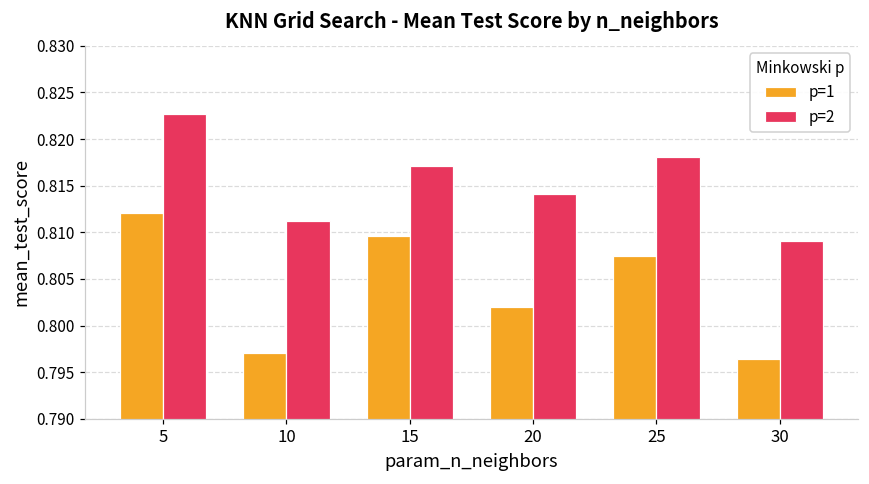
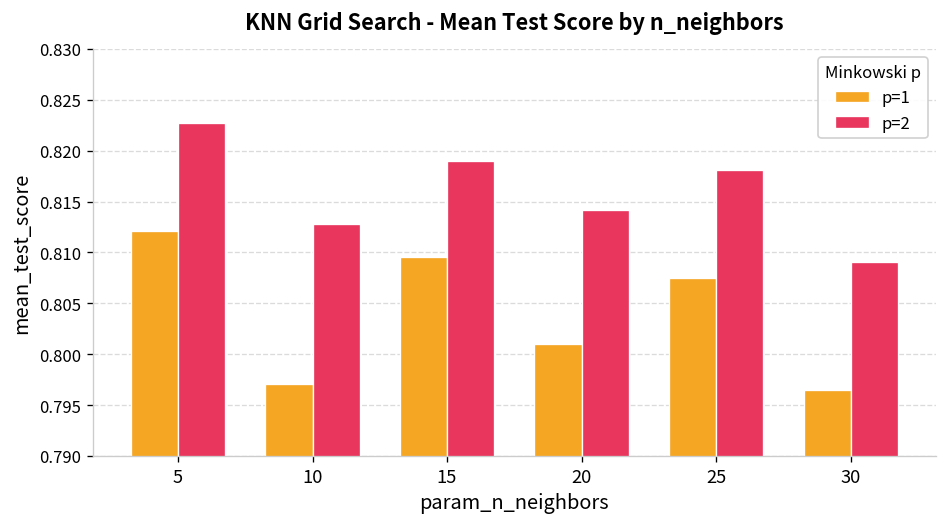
p=2, 10: 0.811 -> 0.813
p=2, 15: 0.817 -> 0.819
p=1, 20: 0.802 -> 0.801
